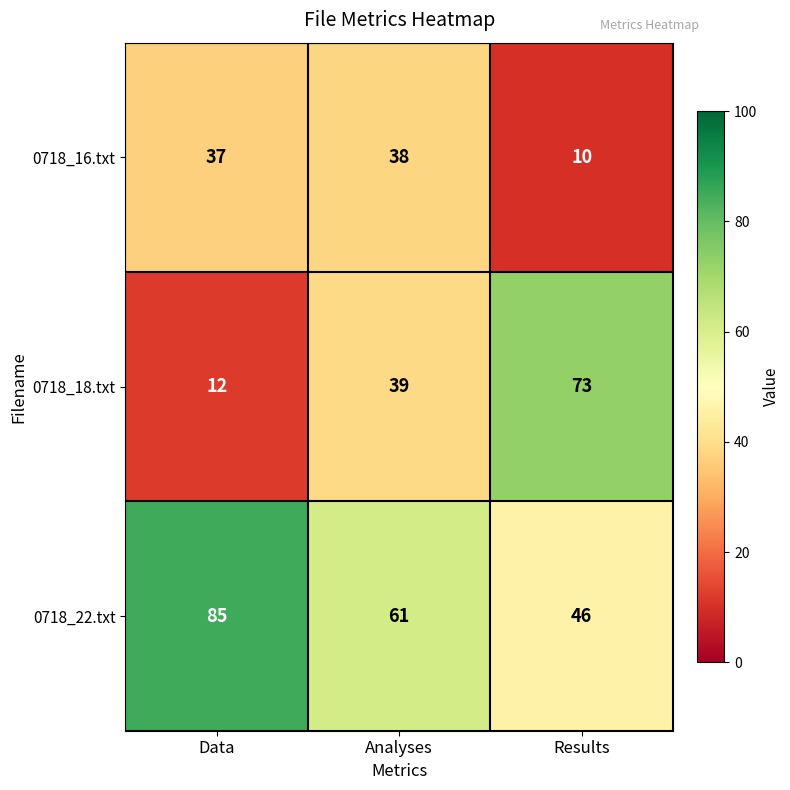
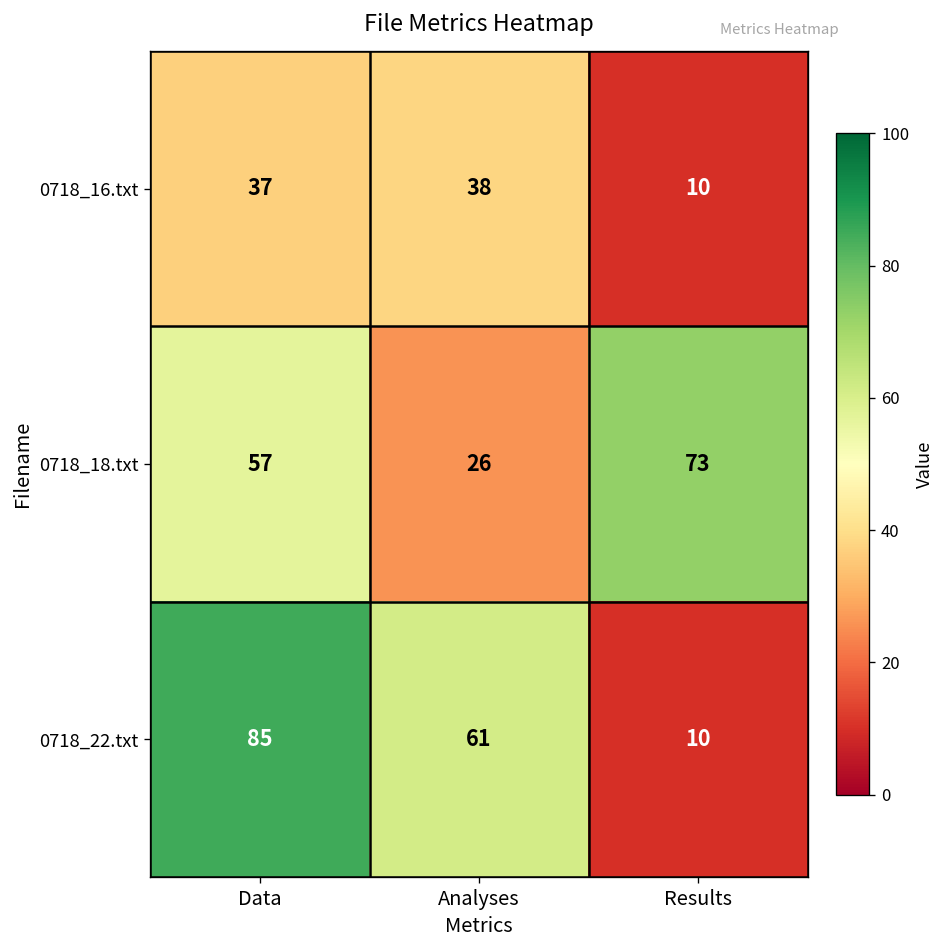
0718_18.txt, Data: 12 -> 57
0718_18.txt, Analyses: 39 -> 26
0718_22.txt, Results: 46 -> 10
